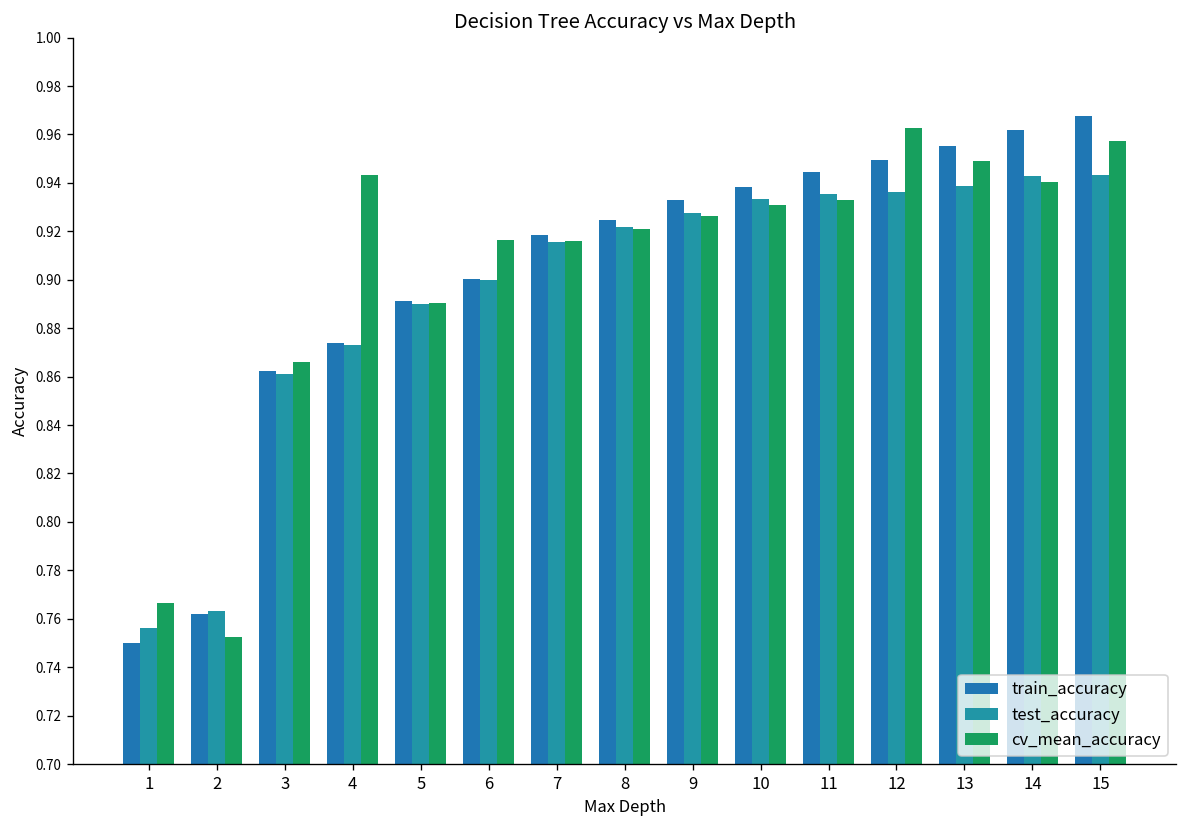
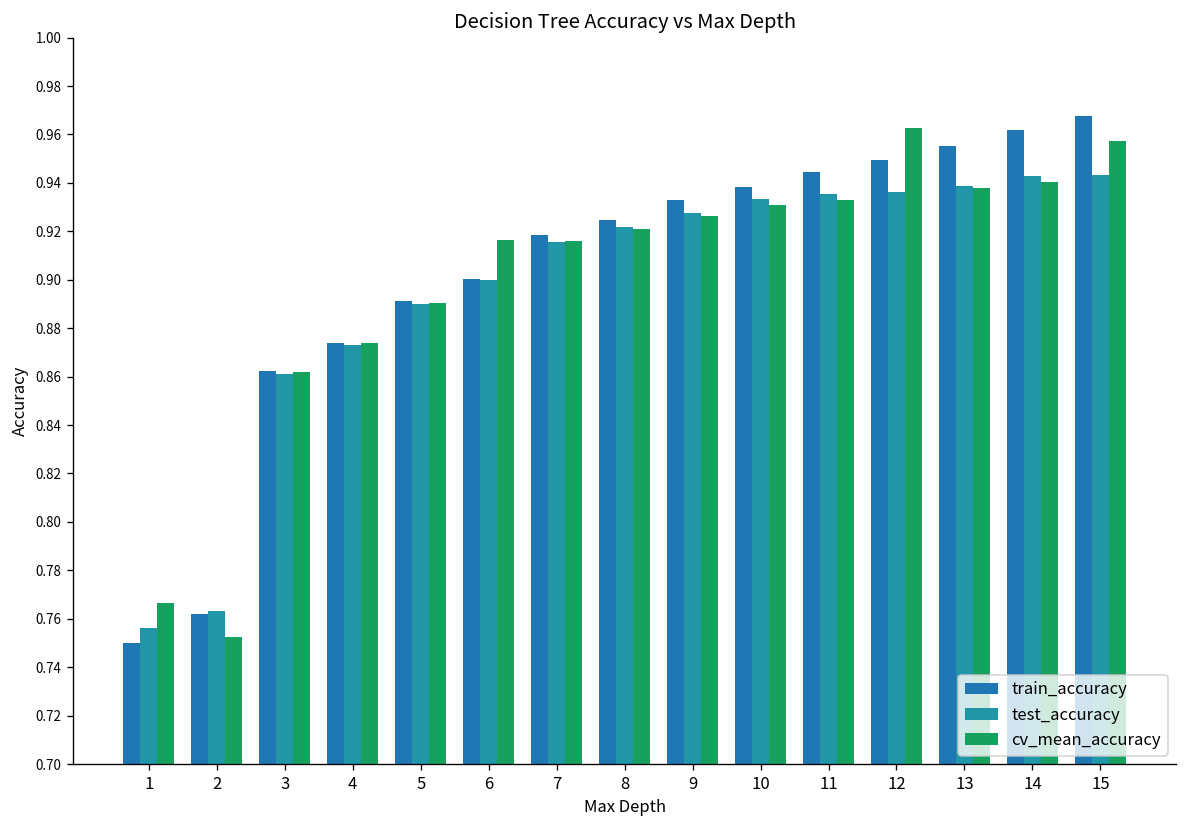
cv_mean_accuracy, 3: 0.866 -> 0.862
cv_mean_accuracy, 4: 0.943 -> 0.874
cv_mean_accuracy, 13: 0.949 -> 0.938
